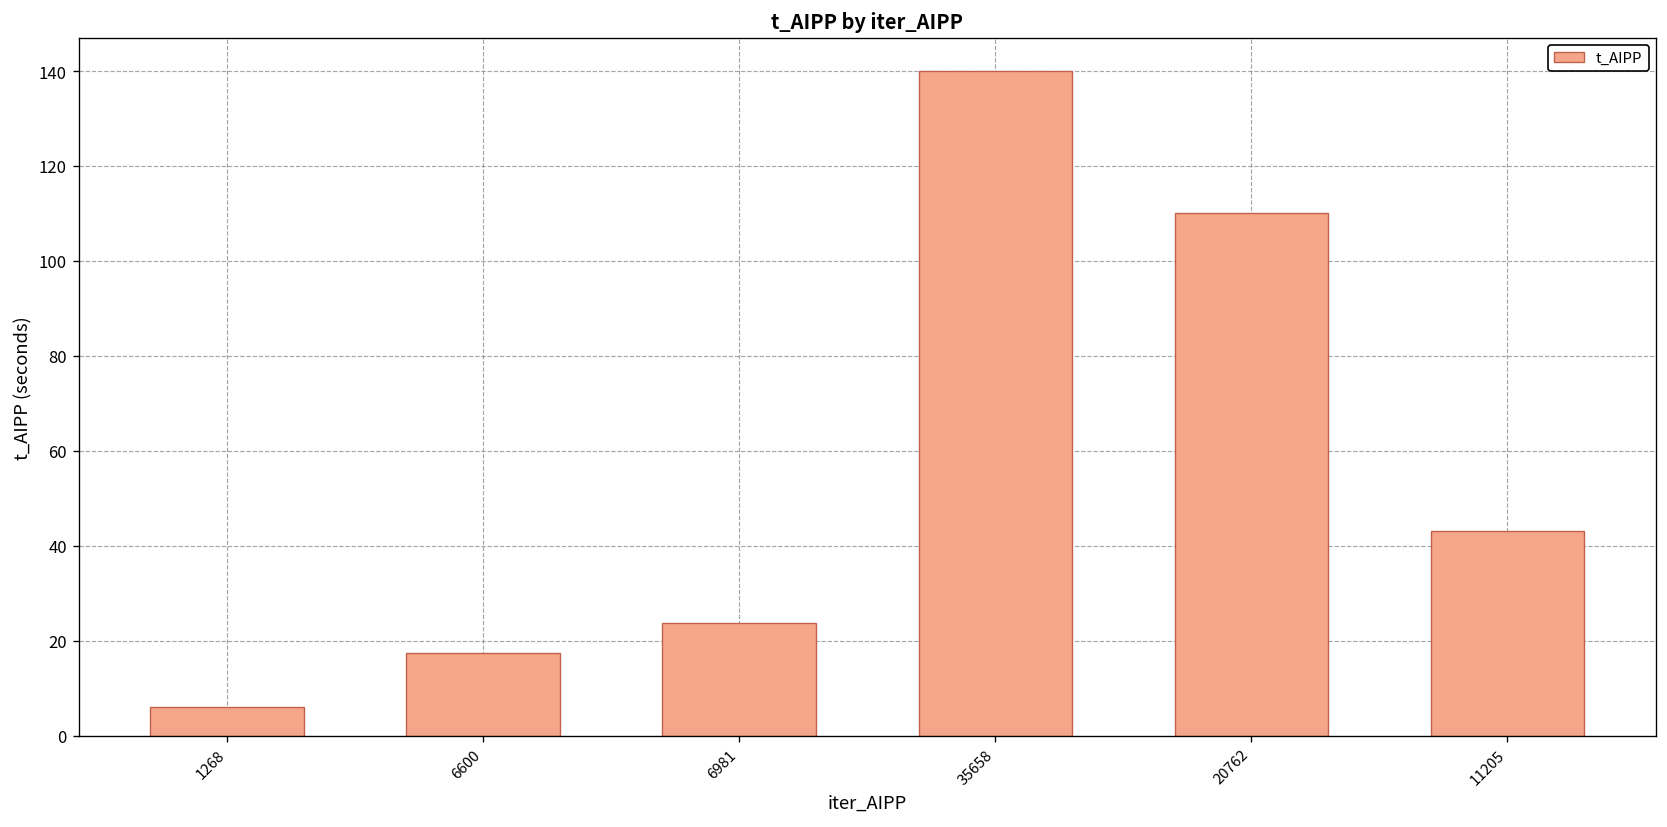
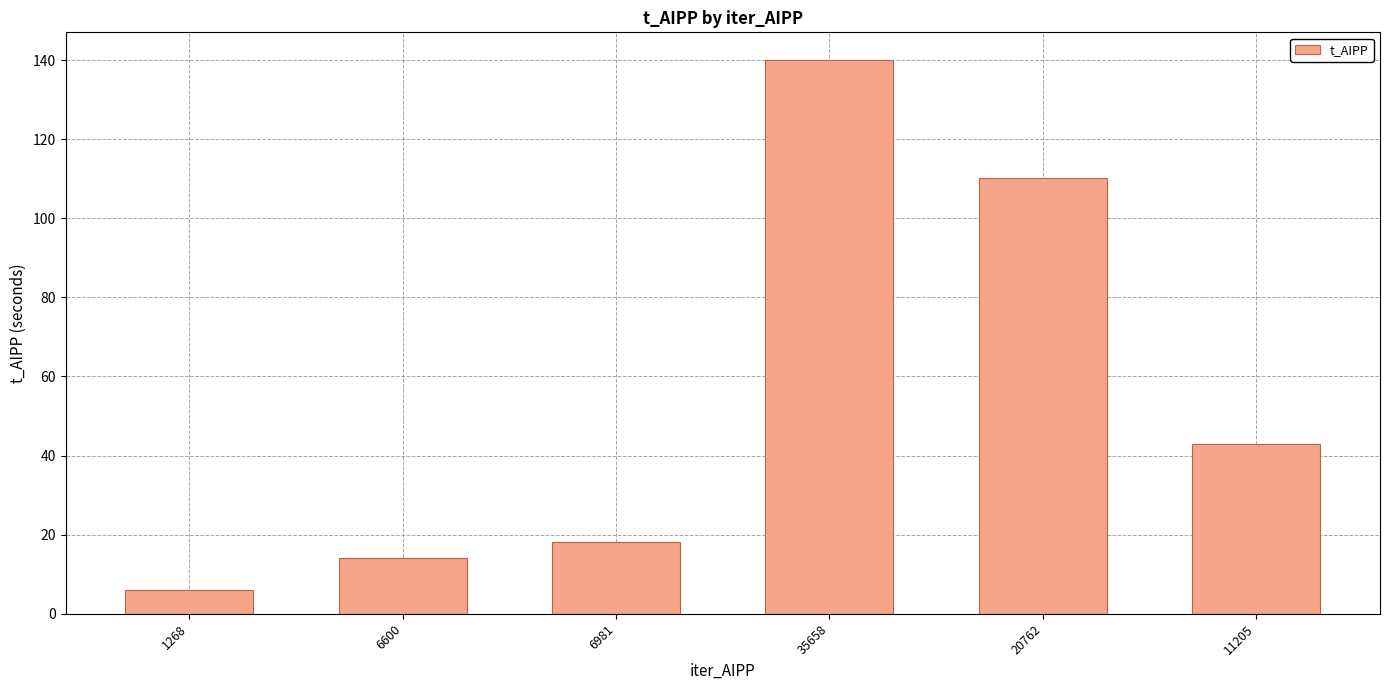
6600: 17 -> 14
6981: 24 -> 18
